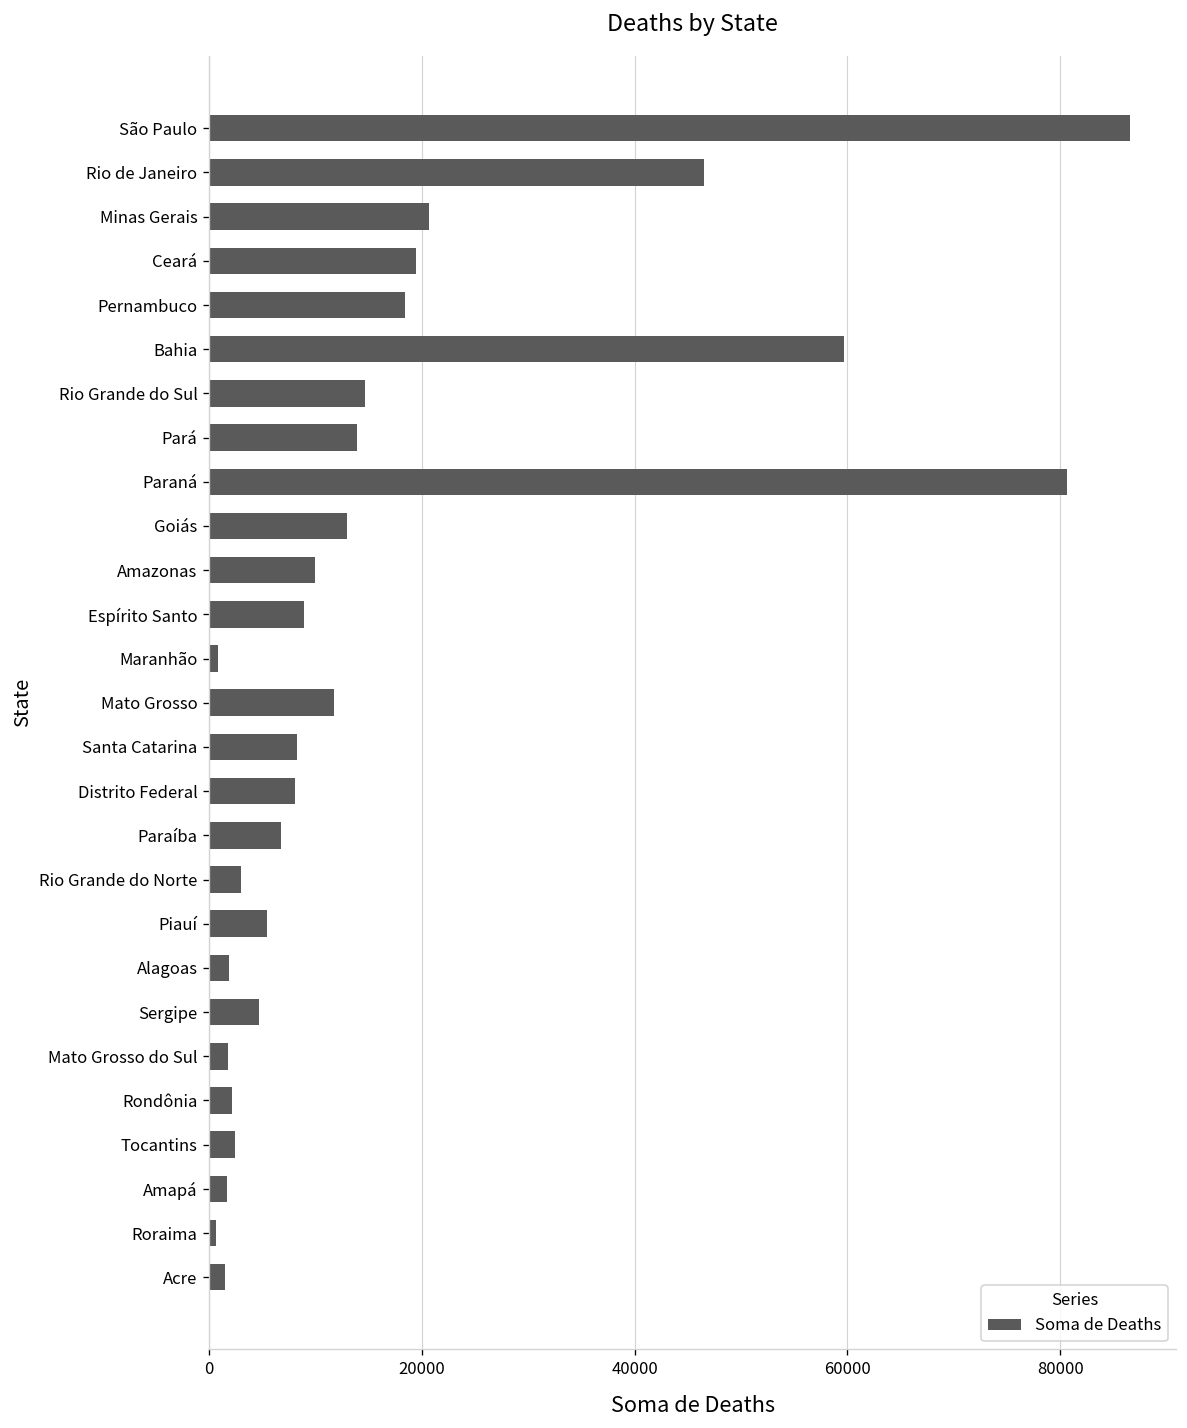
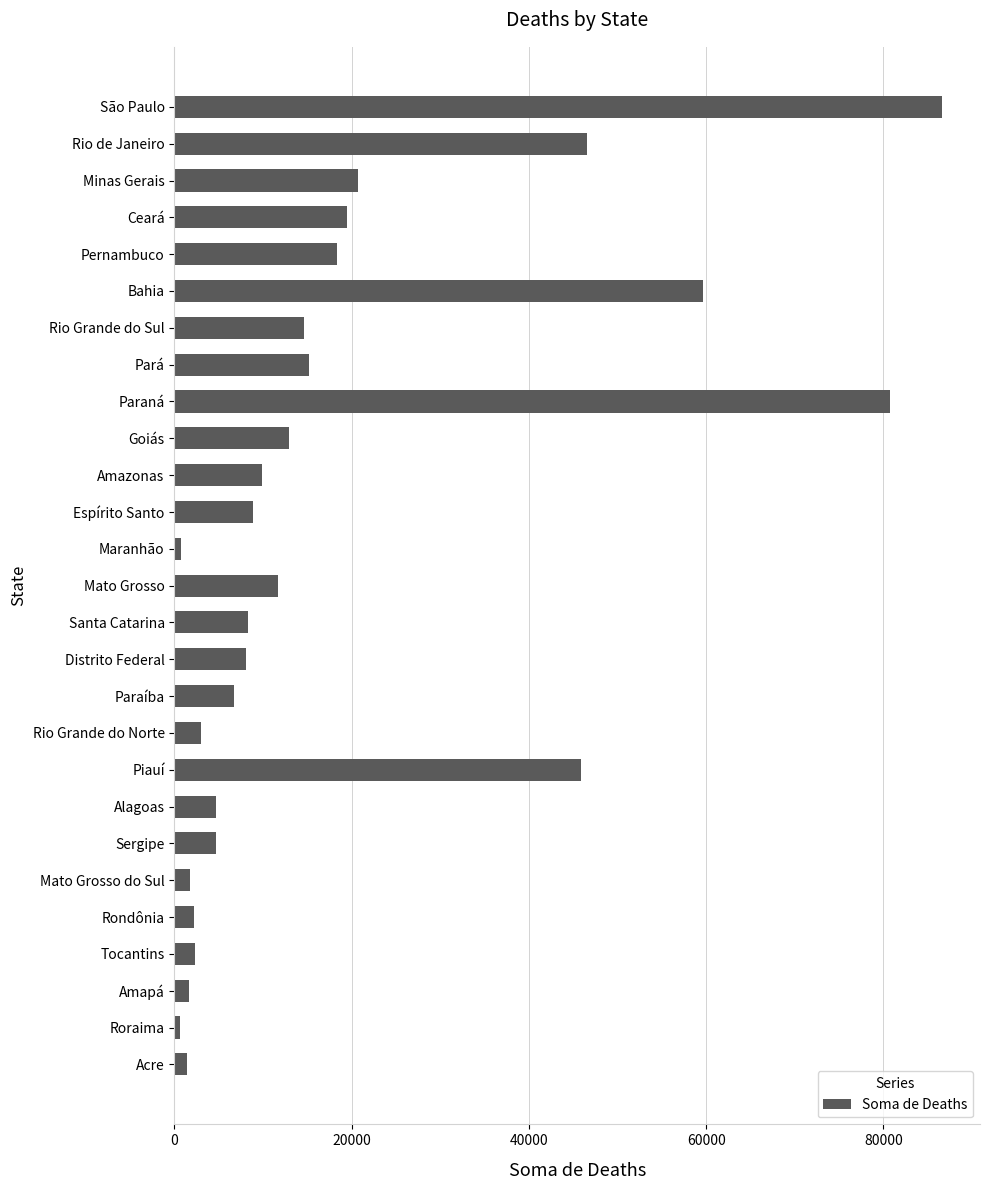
Pará: 14000 -> 15000
Piauí: 5000 -> 46000
Alagoas: 2000 -> 5000
